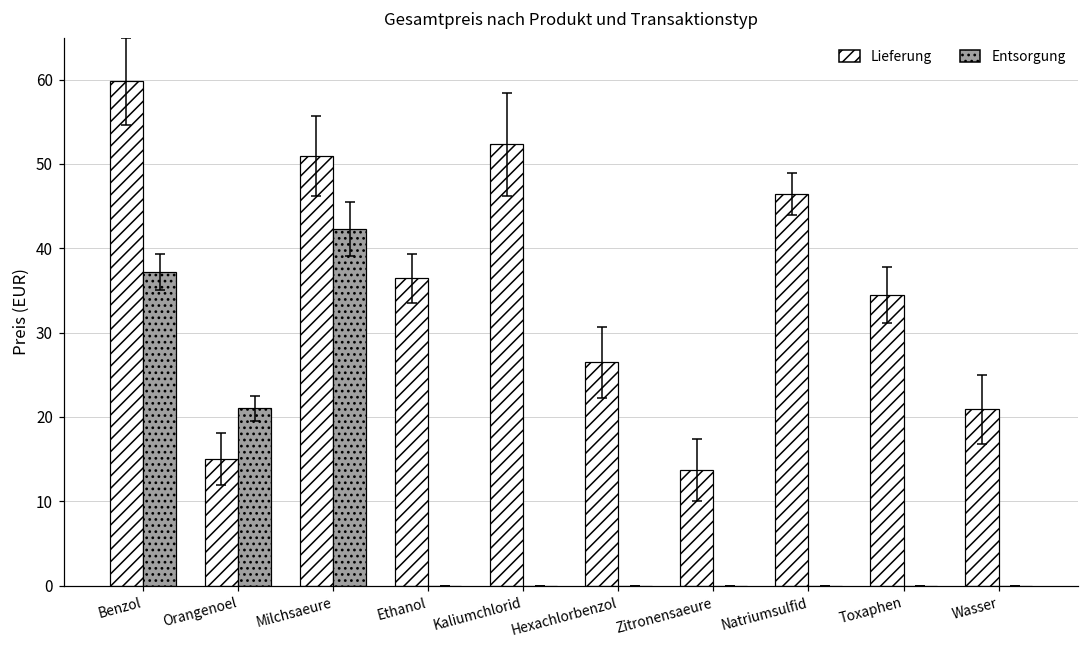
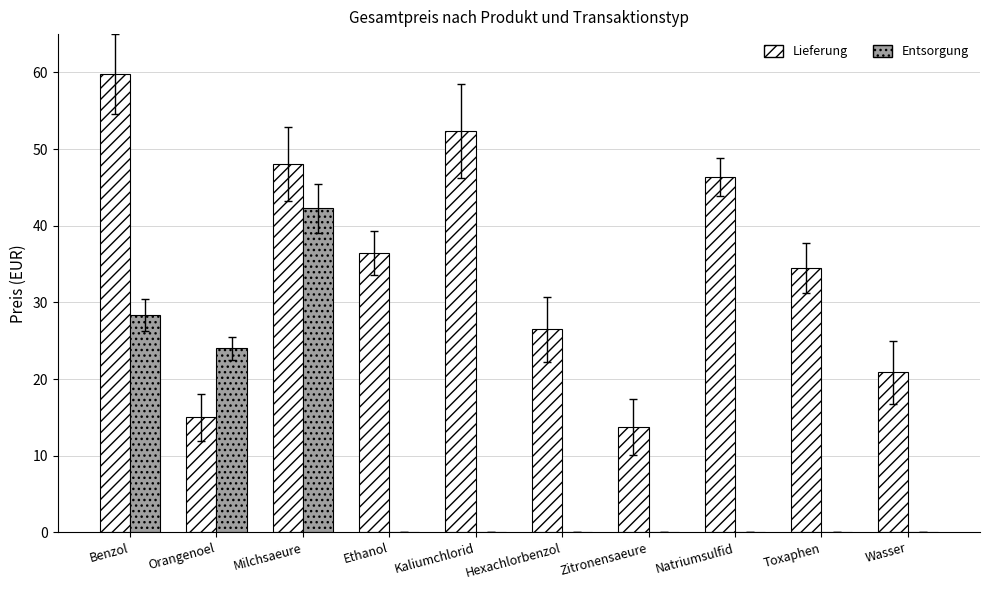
Entsorgung, Benzol: 37 -> 28
Entsorgung, Orangenoel: 21 -> 24
Lieferung, Milchsaeure: 51 -> 48
